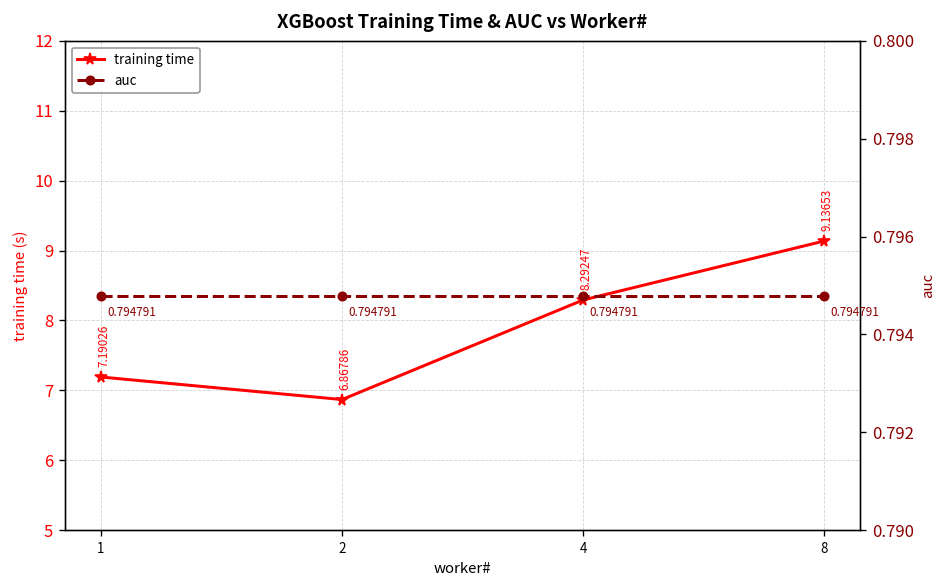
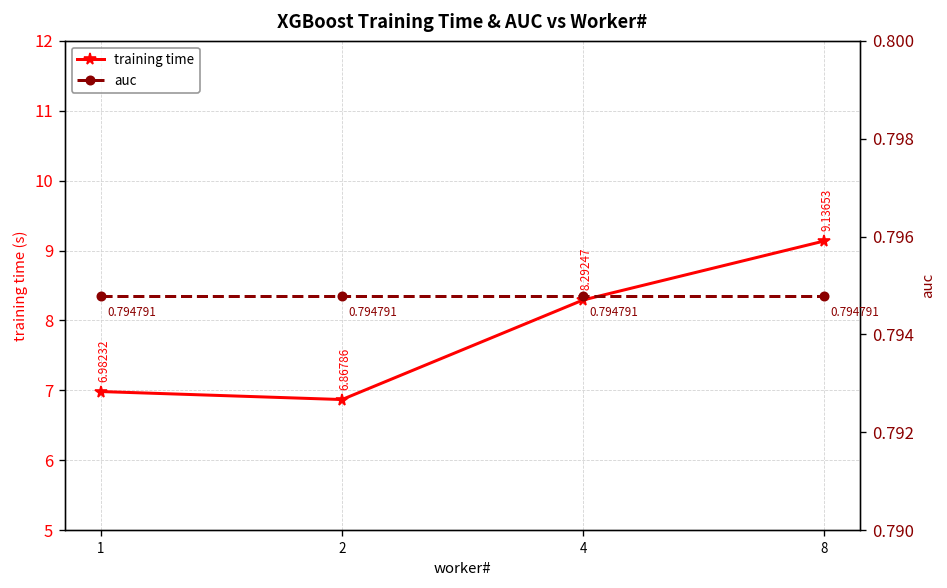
training time, 1: 7.19026 -> 6.98232
